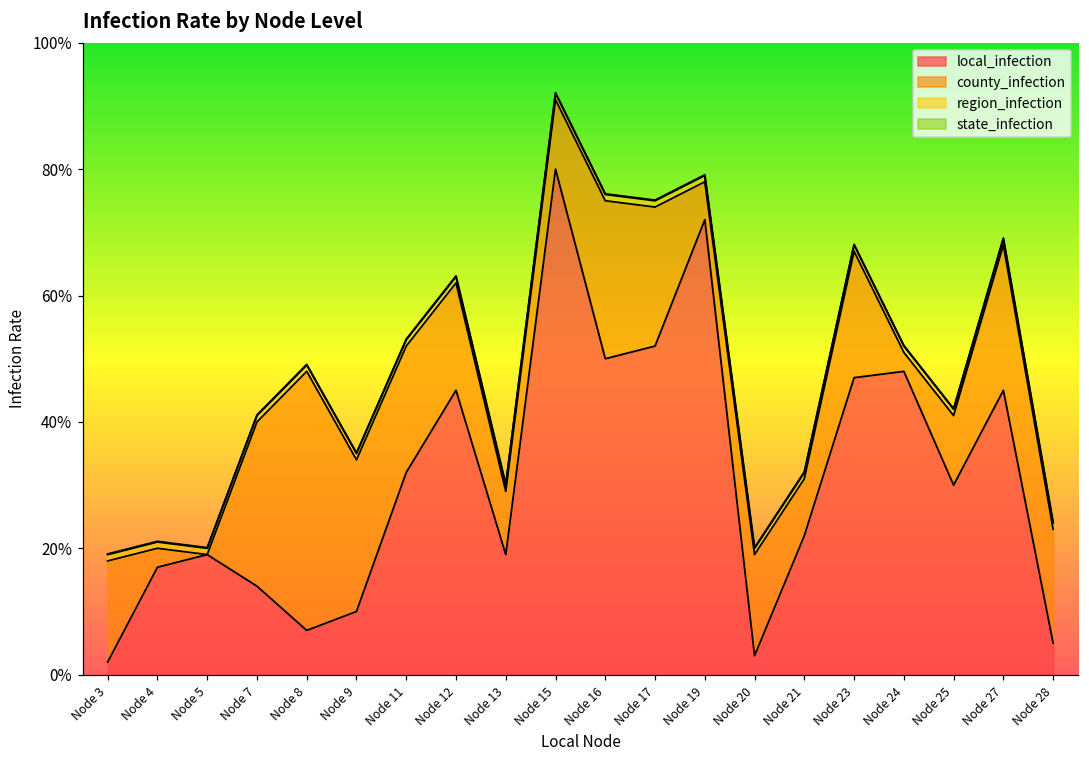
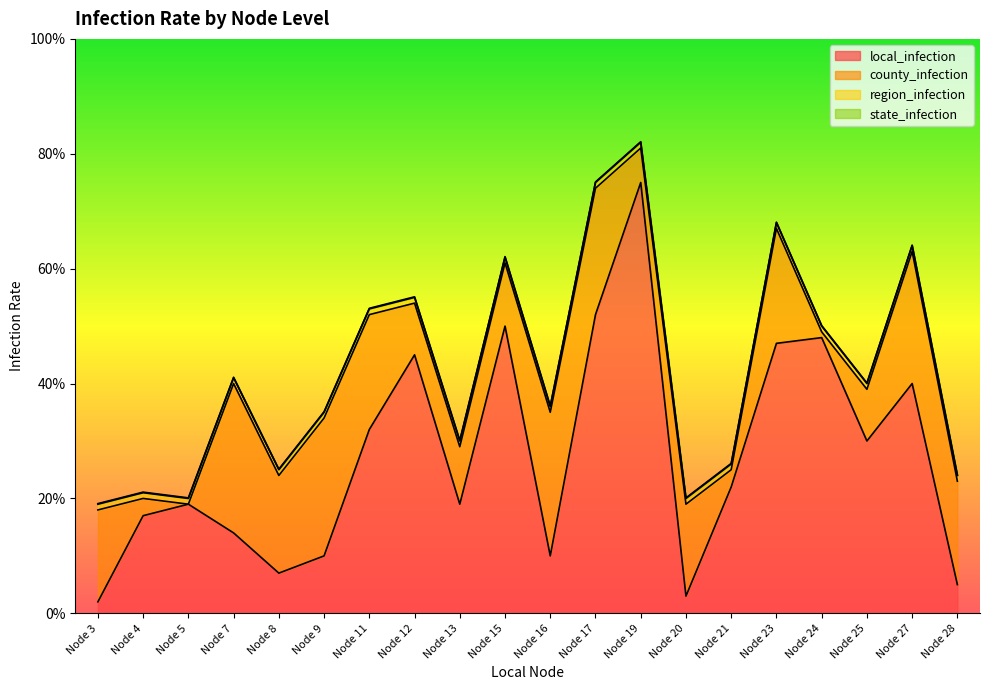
county_infection, Node 8: 41% -> 17%
county_infection, Node 12: 17% -> 9%
local_infection, Node 15: 80% -> 50%
local_infection, Node 16: 50% -> 10%
local_infection, Node 19: 72% -> 75%
county_infection, Node 21: 9% -> 3%
county_infection, Node 24: 3% -> 1%
county_infection, Node 25: 11% -> 9%
local_infection, Node 27: 45% -> 40%
